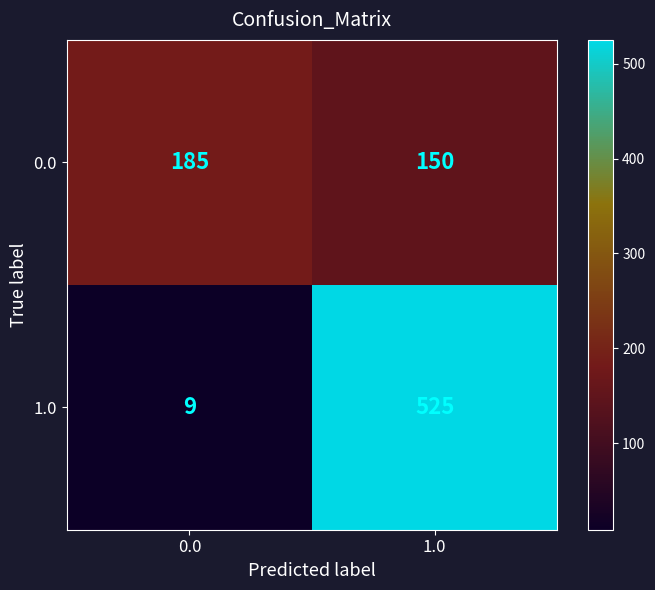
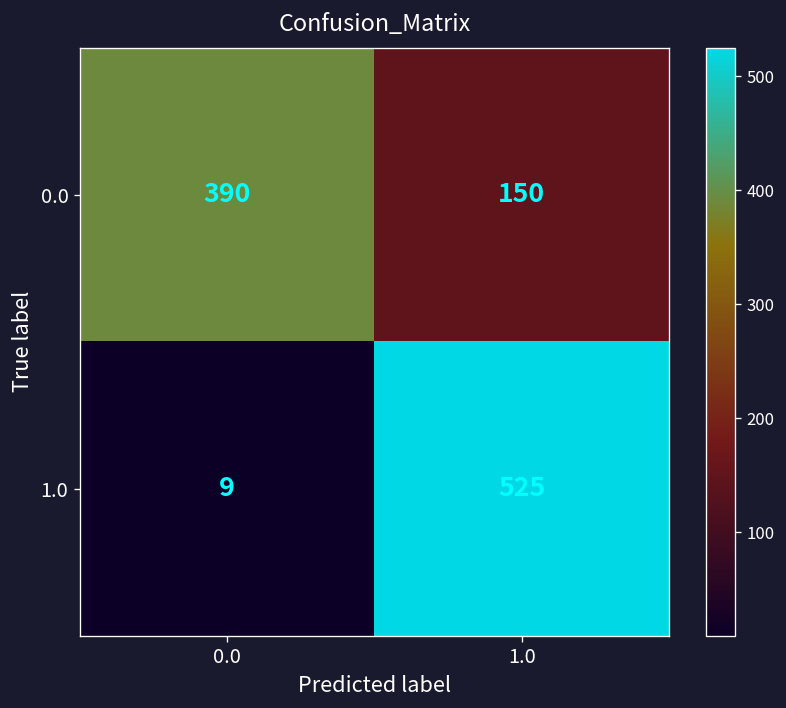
0.0, 0.0: 185 -> 390
